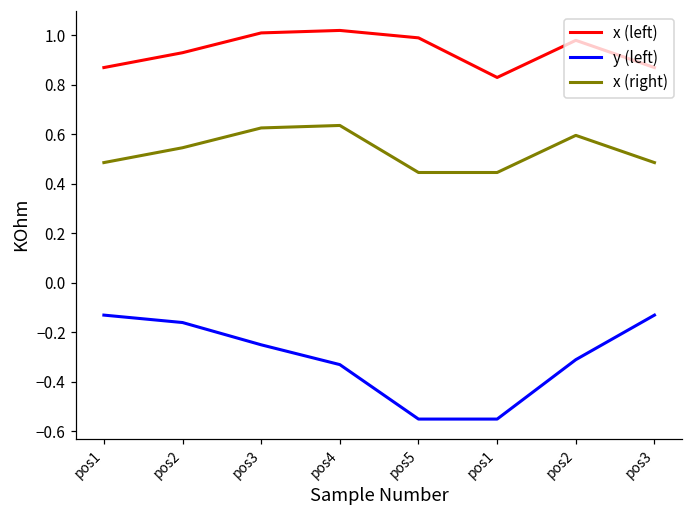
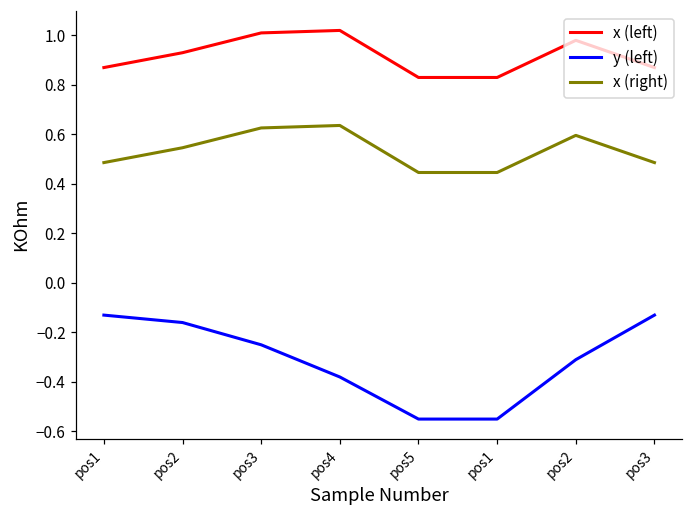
y (left), pos4: -0.33 -> -0.38
x (left), pos5: 0.99 -> 0.83
